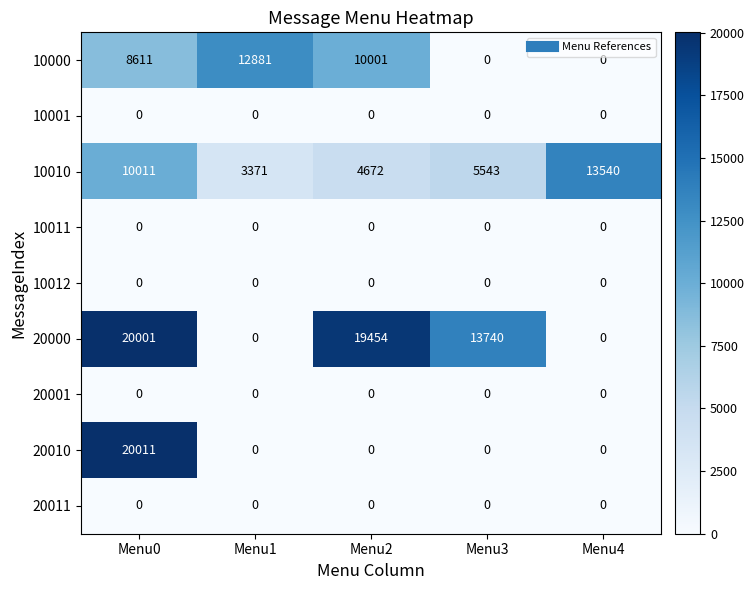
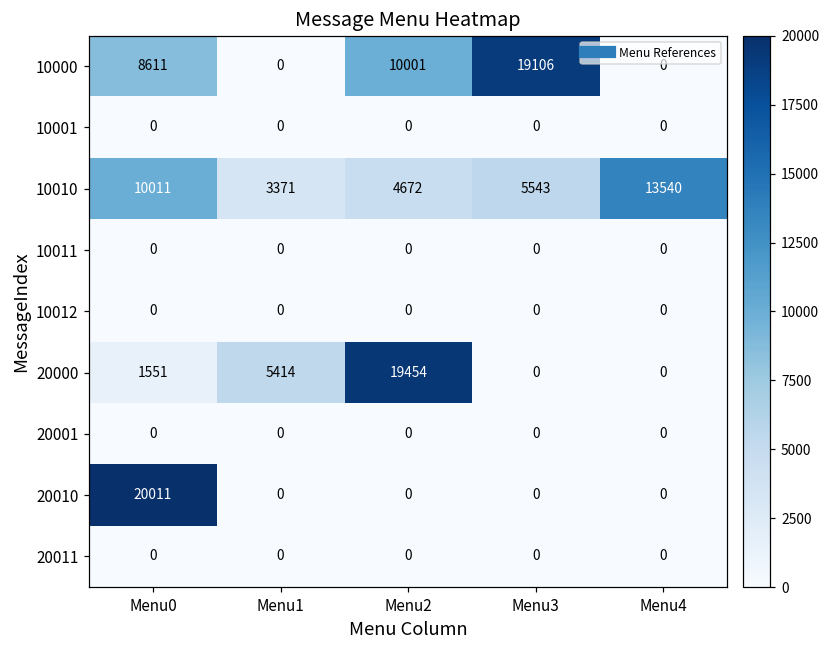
10000, Menu1: 12881 -> 0
10000, Menu3: 0 -> 19106
20000, Menu0: 20001 -> 1551
20000, Menu1: 0 -> 5414
20000, Menu3: 13740 -> 0
